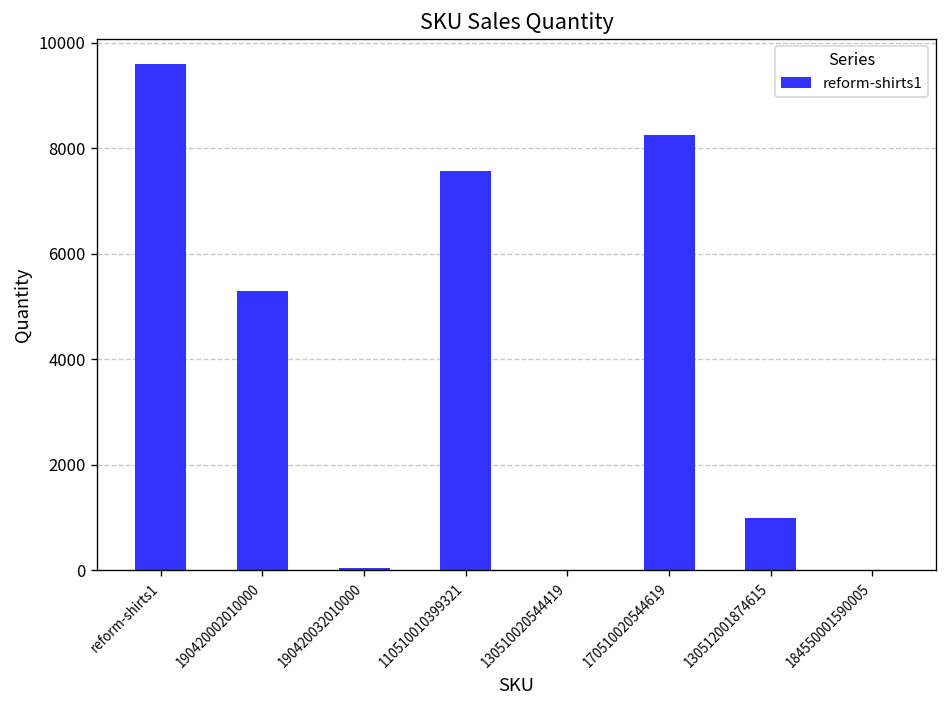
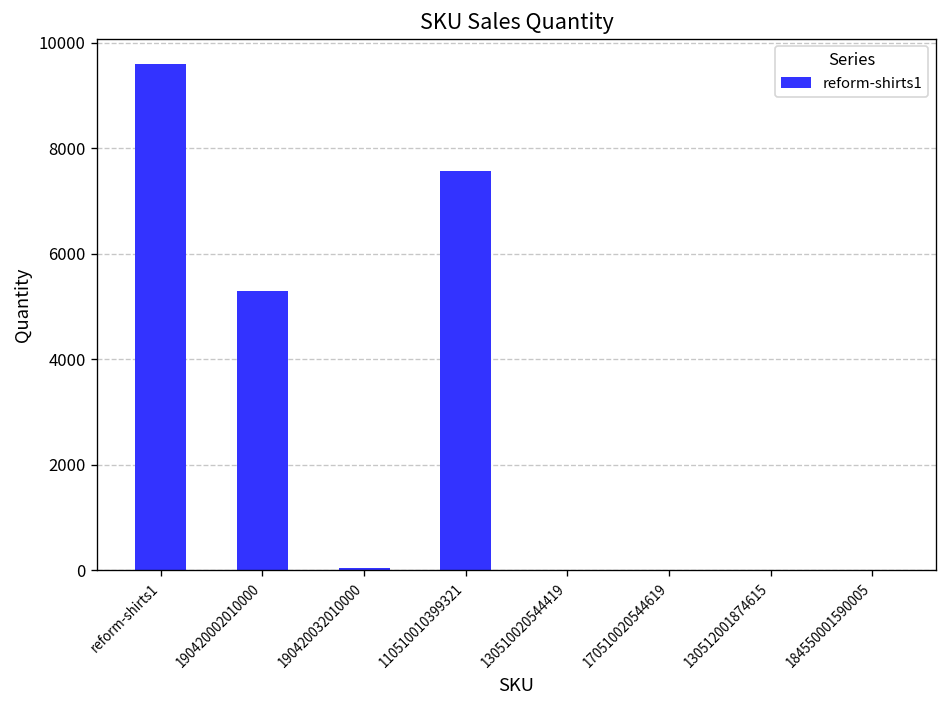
170510020544619: 8300 -> 0
130512001874615: 1000 -> 0
